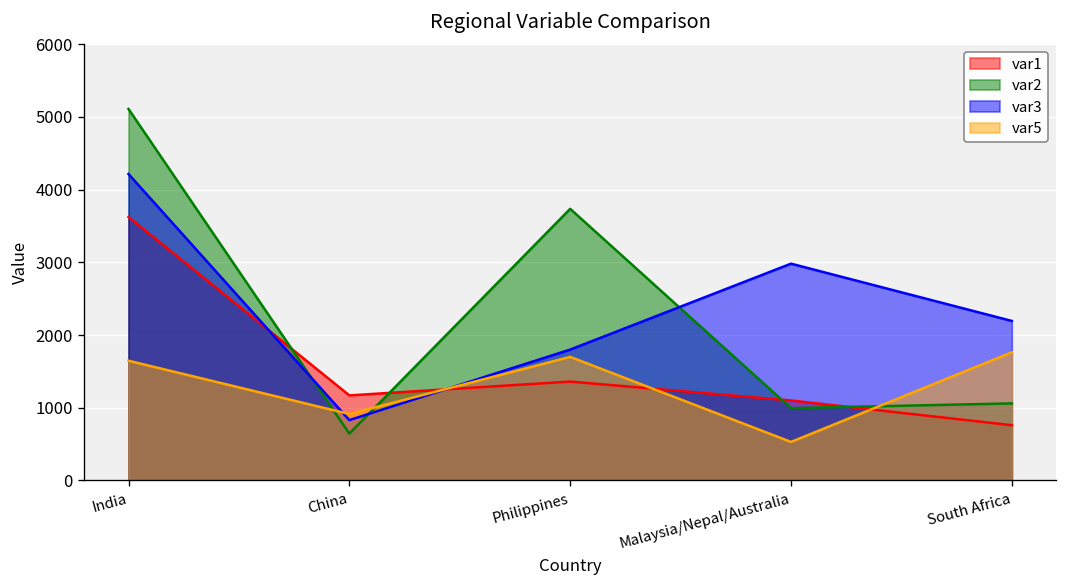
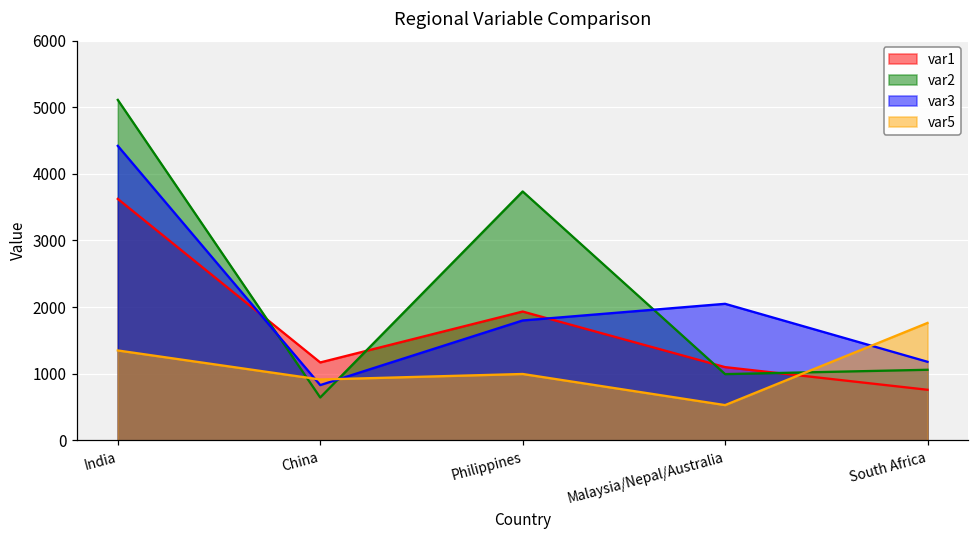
var3, India: 4200 -> 4400
var5, India: 1600 -> 1400
var1, Philippines: 1400 -> 1900
var5, Philippines: 1700 -> 1000
var3, Malaysia/Nepal/Australia: 3000 -> 2100
var3, South Africa: 2200 -> 1200
